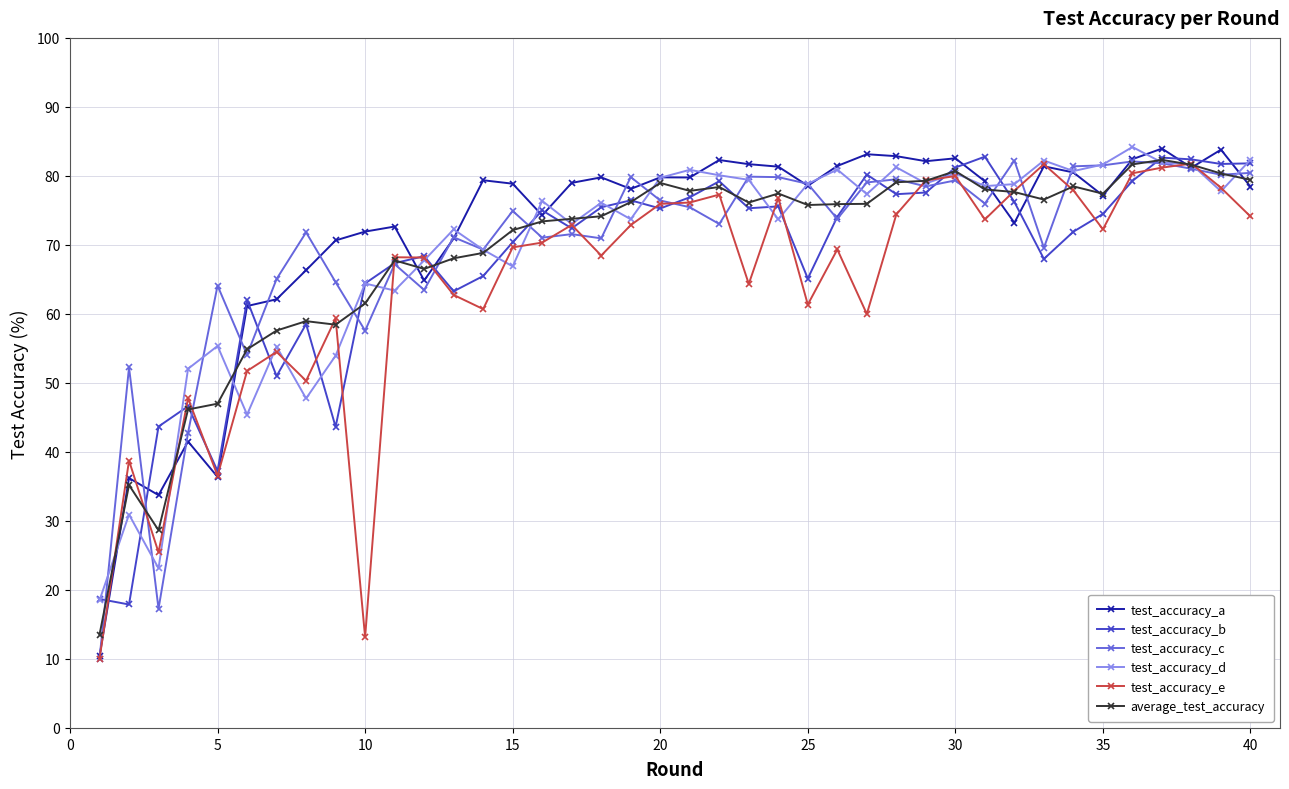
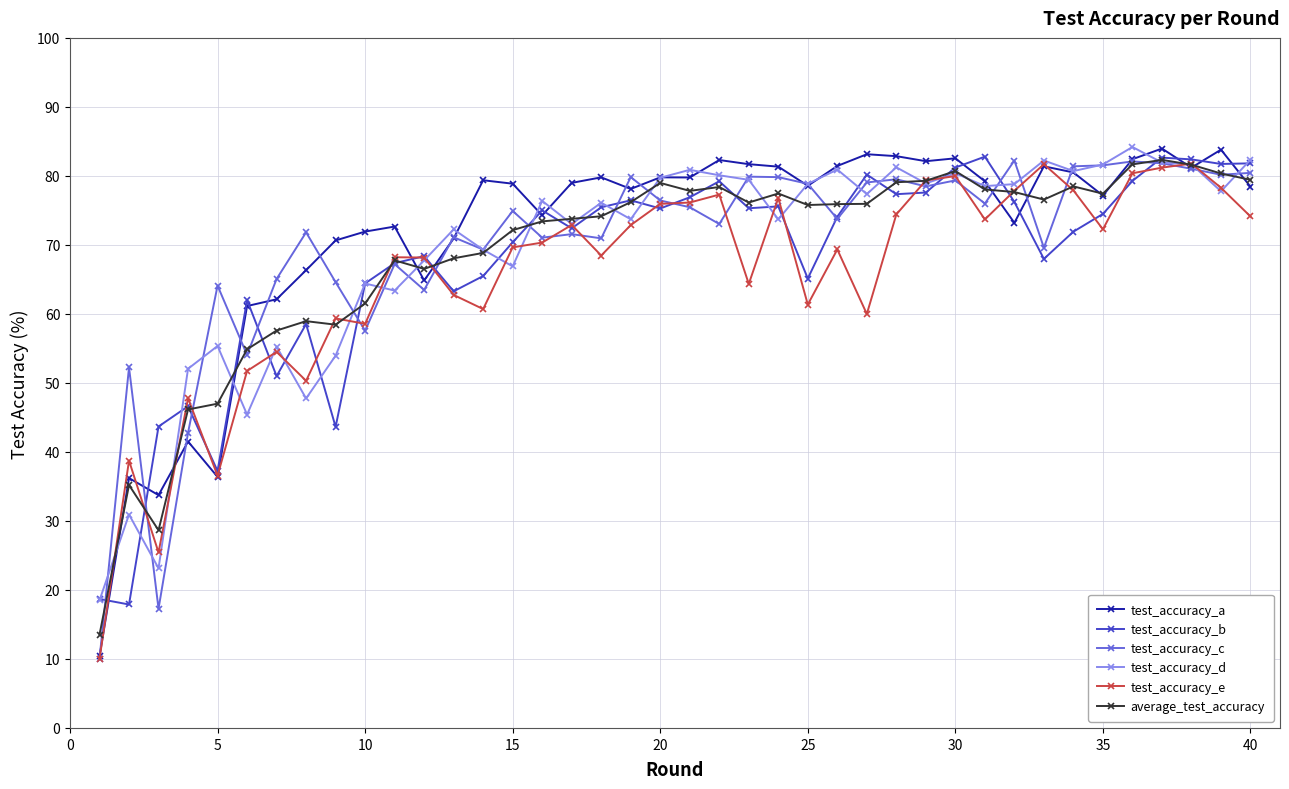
test_accuracy_e, 10: 13 -> 59
